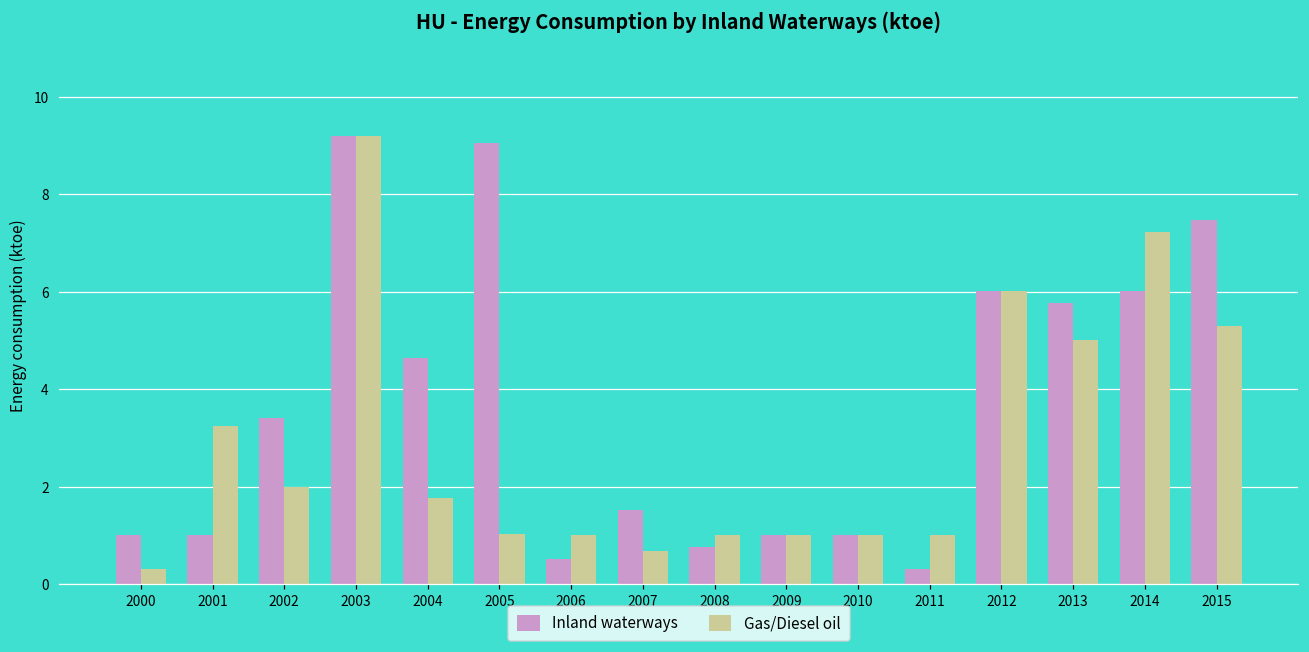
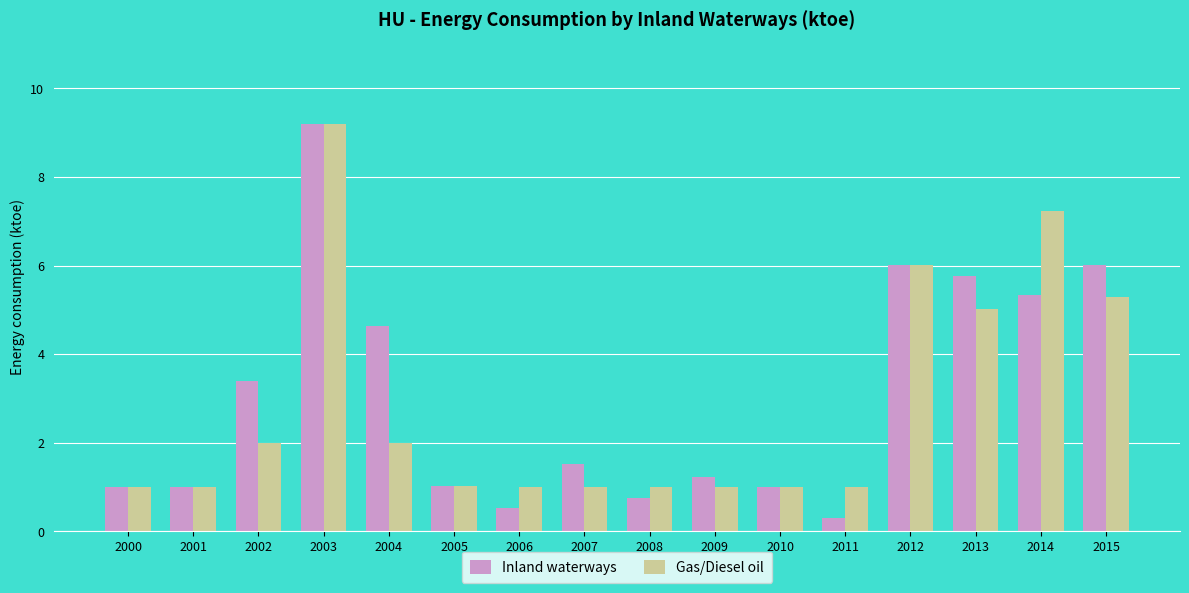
Gas/Diesel oil, 2000: 0.3 -> 1.0
Gas/Diesel oil, 2001: 3.2 -> 1.0
Gas/Diesel oil, 2004: 1.8 -> 2.0
Inland waterways, 2005: 9.1 -> 1.0
Gas/Diesel oil, 2007: 0.7 -> 1.0
Inland waterways, 2009: 1.0 -> 1.2
Inland waterways, 2014: 6.0 -> 5.3
Inland waterways, 2015: 7.5 -> 6.0
